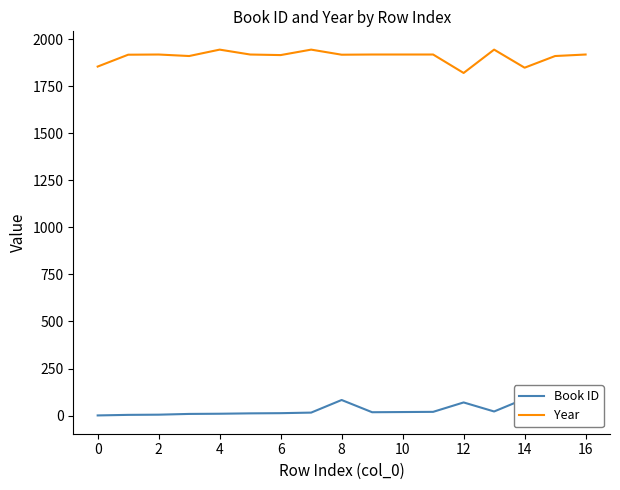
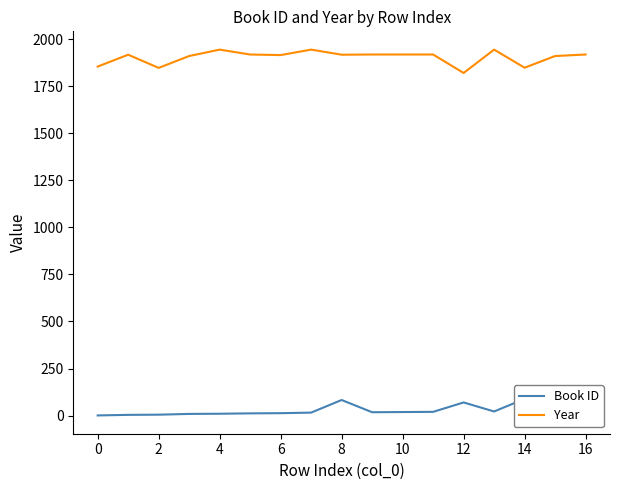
Year, 2: 1920 -> 1850
